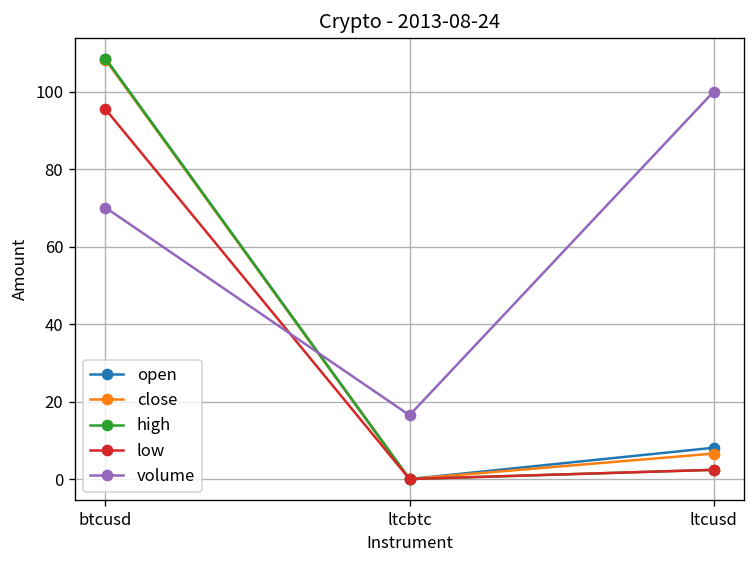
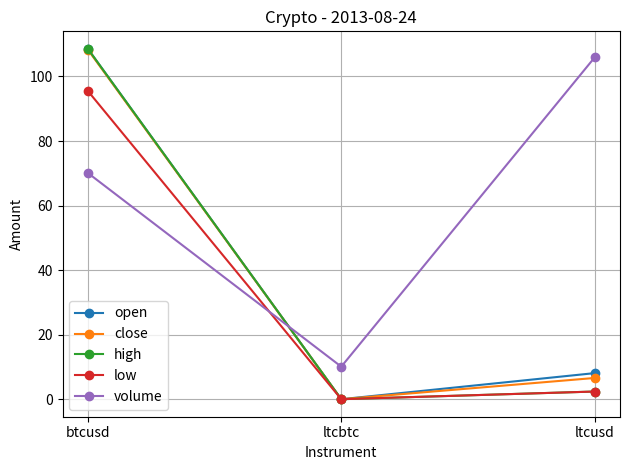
volume, ltcbtc: 17 -> 10
volume, ltcusd: 100 -> 106
